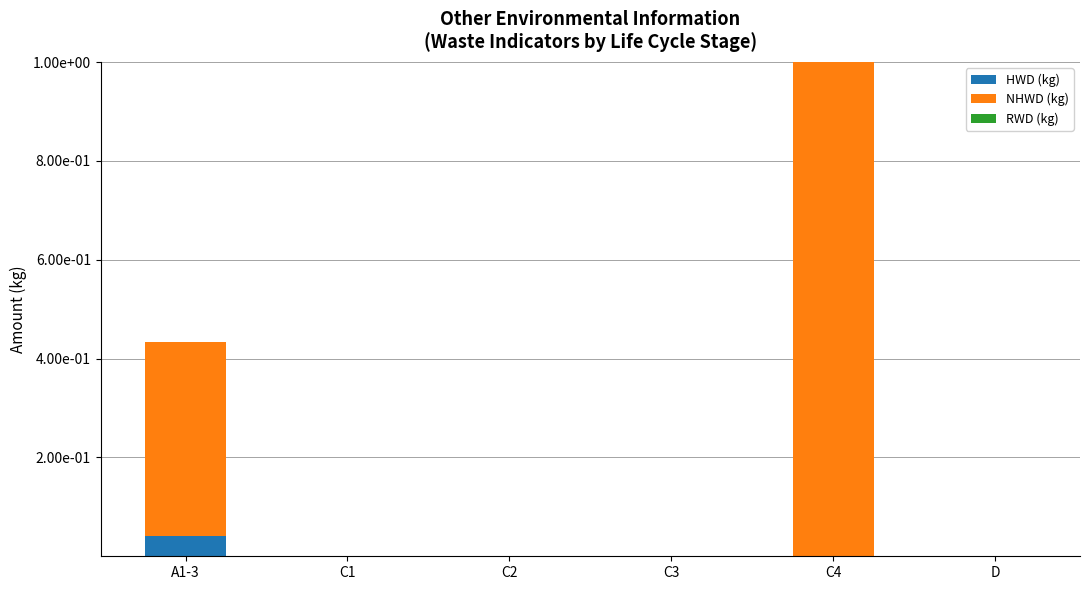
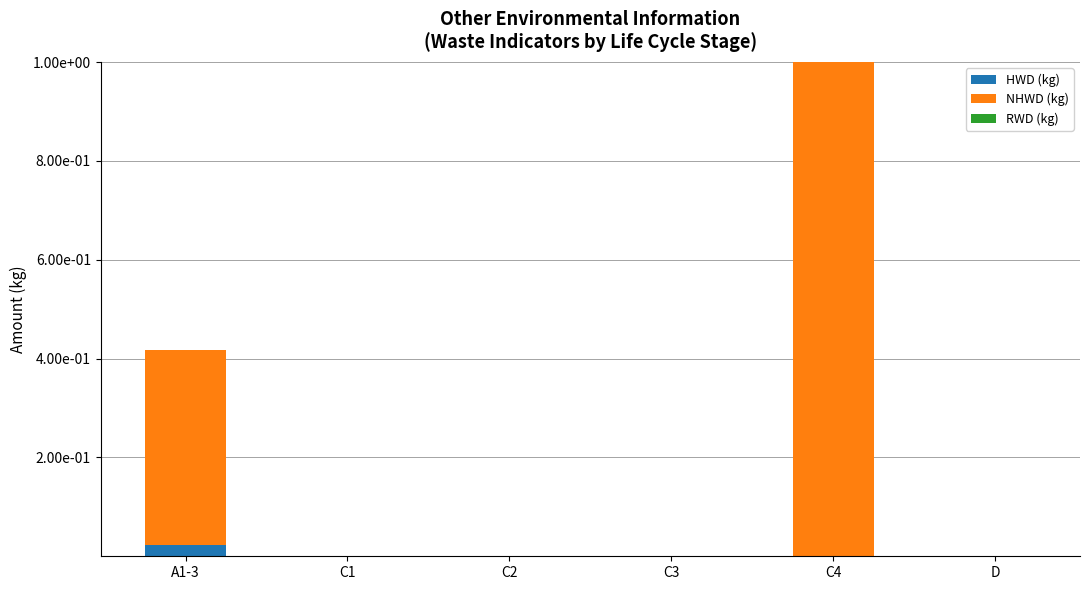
HWD (kg), A1-3: 0.04 -> 0.02
